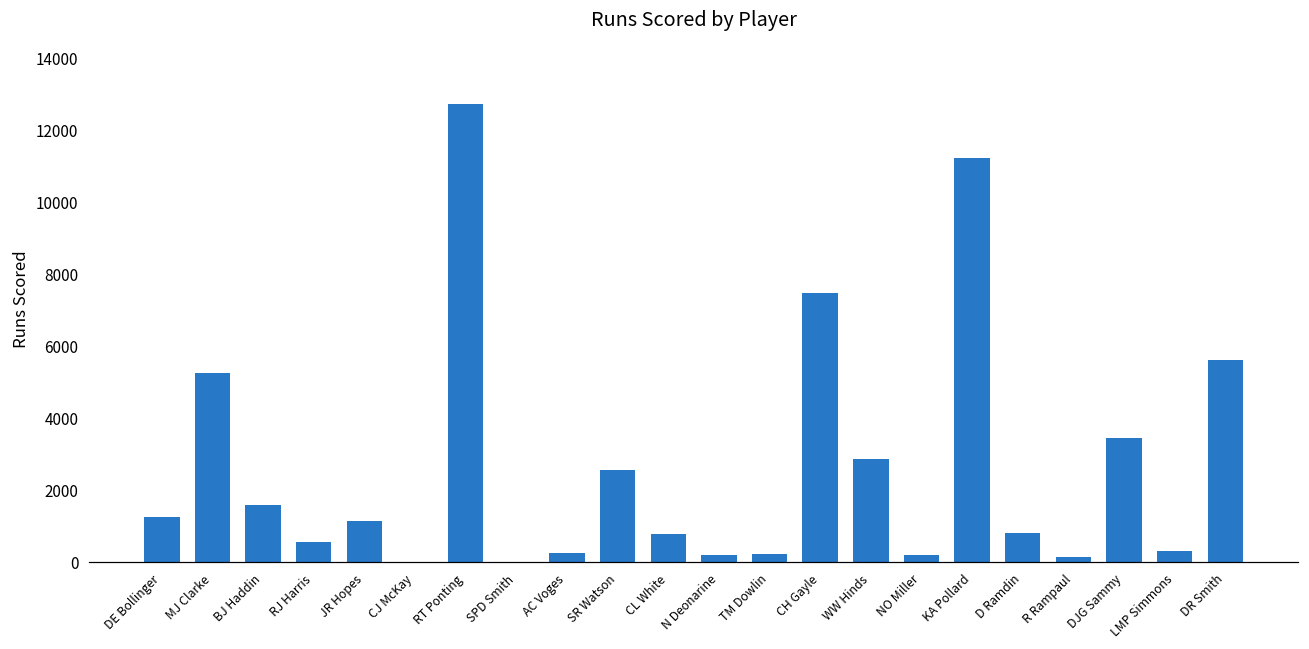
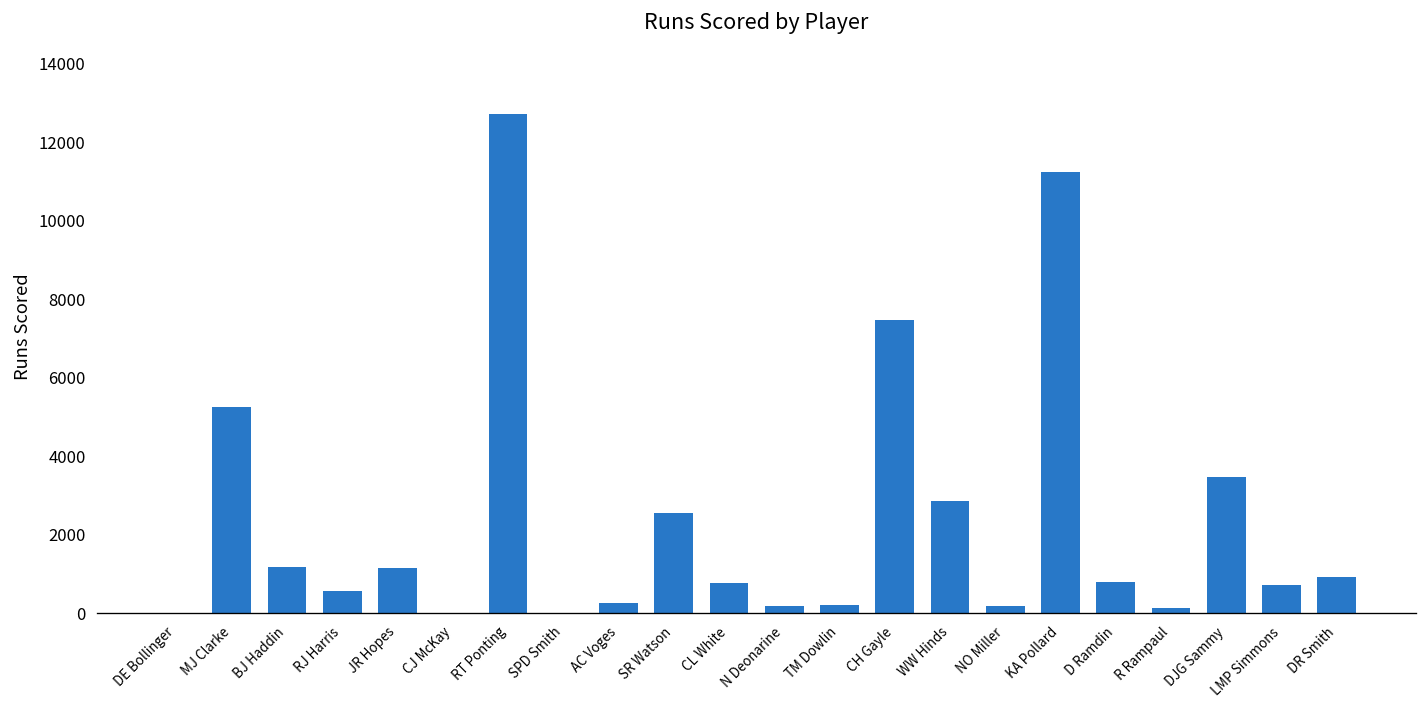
DE Bollinger: 1300 -> 0
BJ Haddin: 1600 -> 1200
LMP Simmons: 300 -> 700
DR Smith: 5600 -> 900
